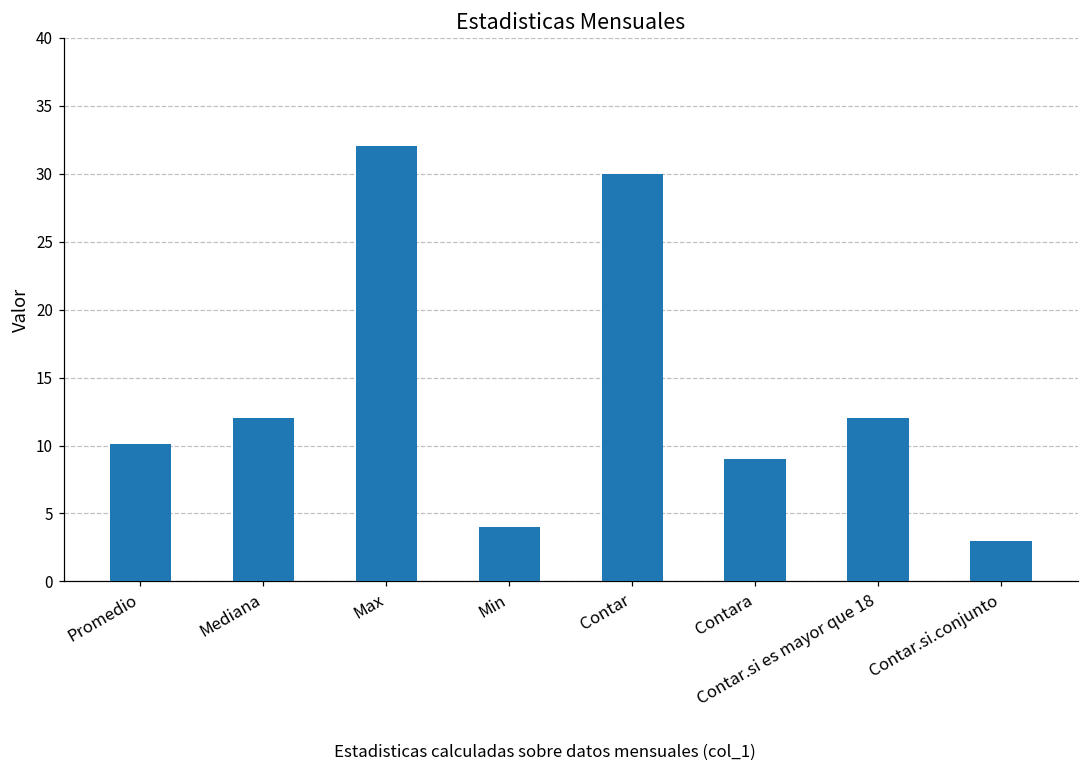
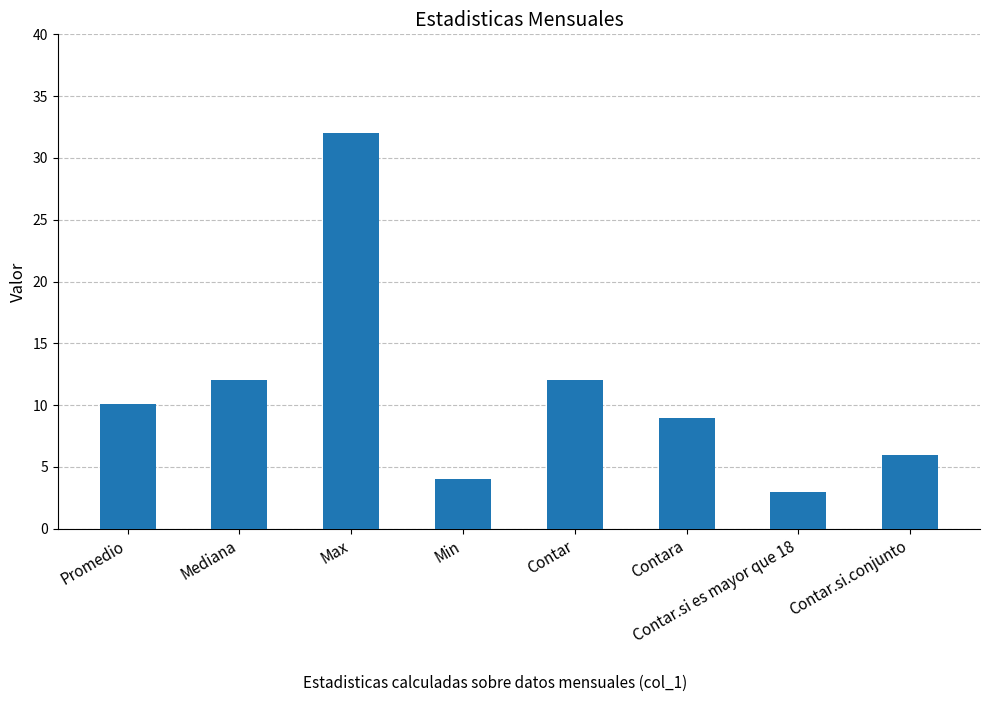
Contar: 30 -> 12
Contar.si es mayor que 18: 12 -> 3
Contar.si.conjunto: 3 -> 6
